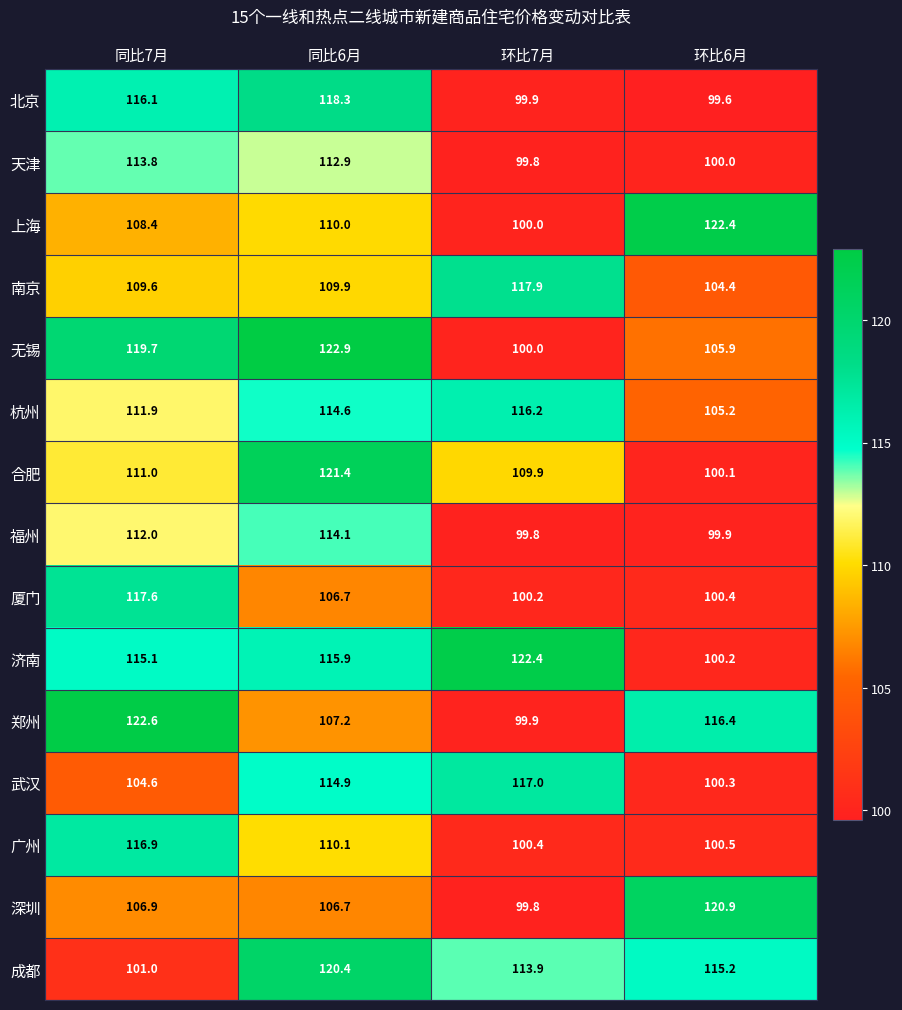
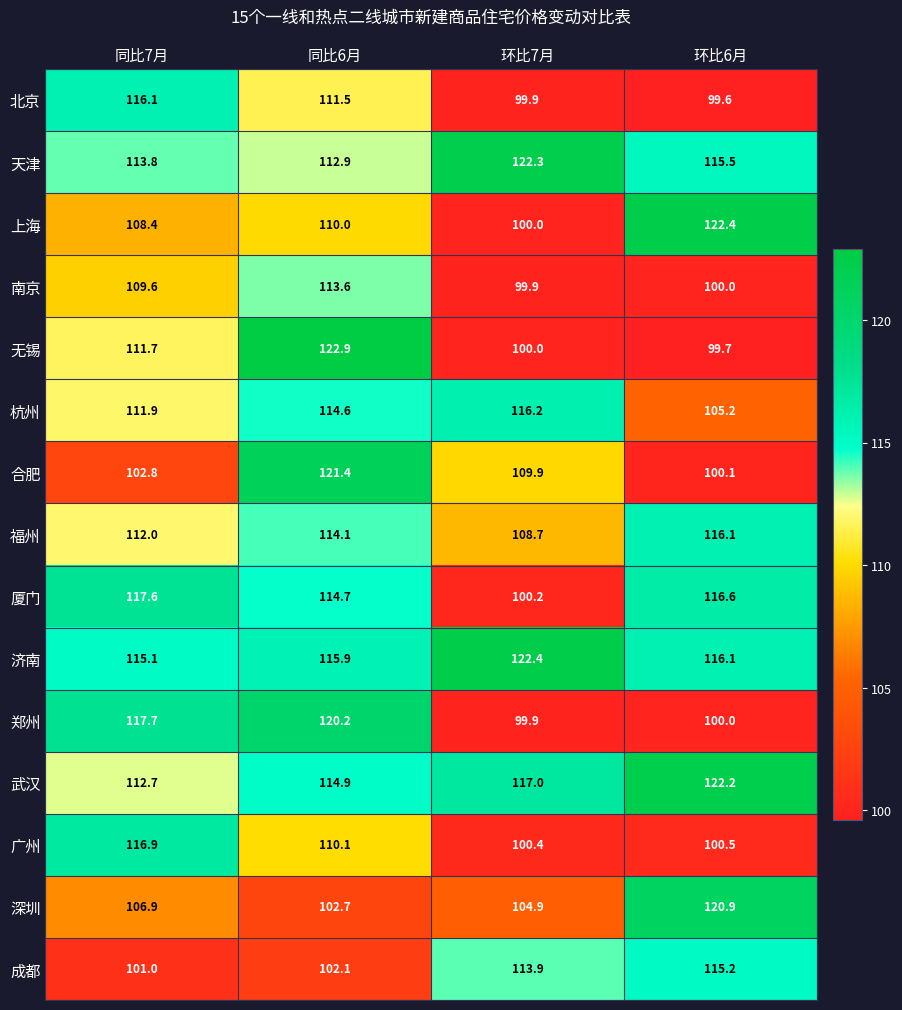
北京, 同比6月: 118.3 -> 111.5
天津, 环比7月: 99.8 -> 122.3
天津, 环比6月: 100.0 -> 115.5
南京, 同比6月: 109.9 -> 113.6
南京, 环比7月: 117.9 -> 99.9
南京, 环比6月: 104.4 -> 100.0
无锡, 同比7月: 119.7 -> 111.7
无锡, 环比6月: 105.9 -> 99.7
合肥, 同比7月: 111.0 -> 102.8
福州, 环比7月: 99.8 -> 108.7
福州, 环比6月: 99.9 -> 116.1
厦门, 同比6月: 106.7 -> 114.7
厦门, 环比6月: 100.4 -> 116.6
济南, 环比6月: 100.2 -> 116.1
郑州, 同比7月: 122.6 -> 117.7
郑州, 同比6月: 107.2 -> 120.2
郑州, 环比6月: 116.4 -> 100.0
武汉, 同比7月: 104.6 -> 112.7
武汉, 环比6月: 100.3 -> 122.2
深圳, 同比6月: 106.7 -> 102.7
深圳, 环比7月: 99.8 -> 104.9
成都, 同比6月: 120.4 -> 102.1
